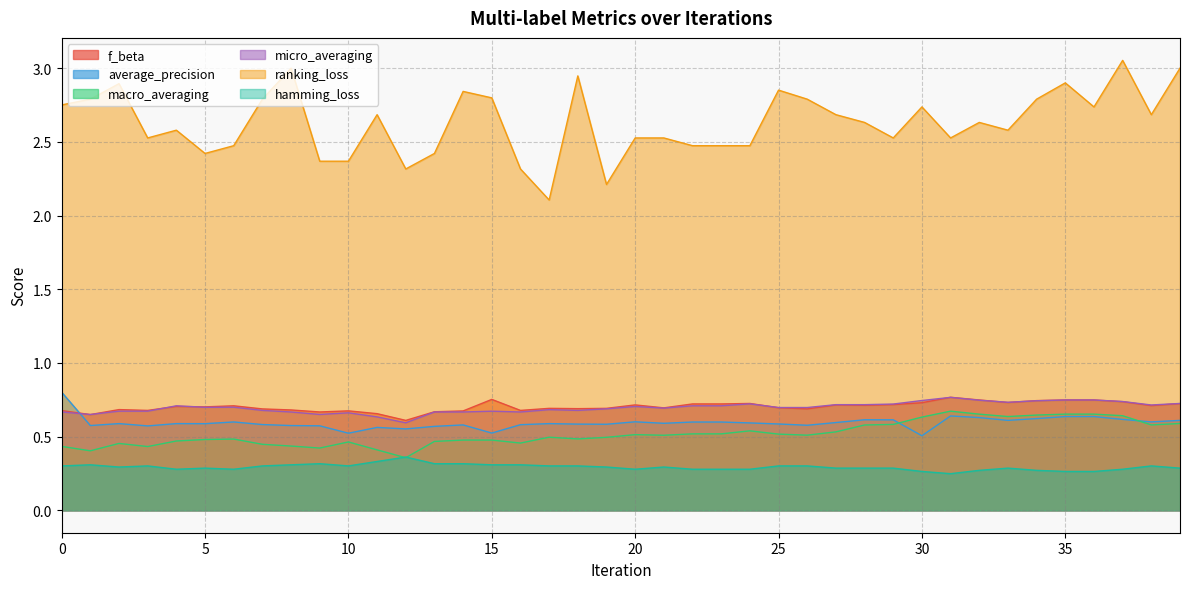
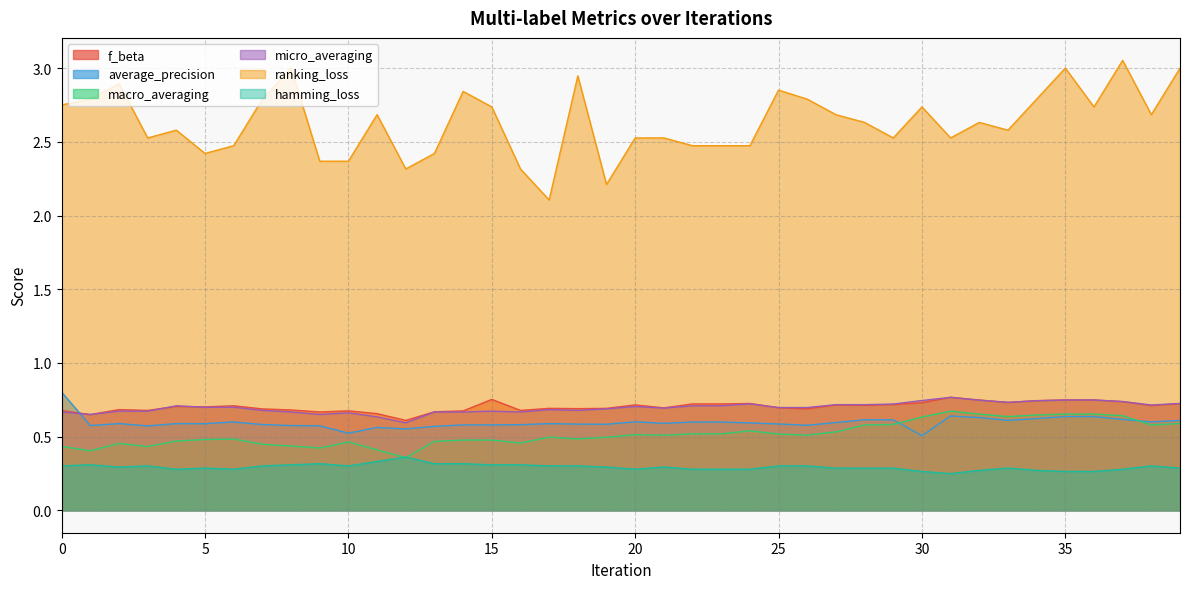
average_precision, 15: 0.52 -> 0.58
ranking_loss, 15: 2.80 -> 2.74
ranking_loss, 35: 2.9 -> 3.0
